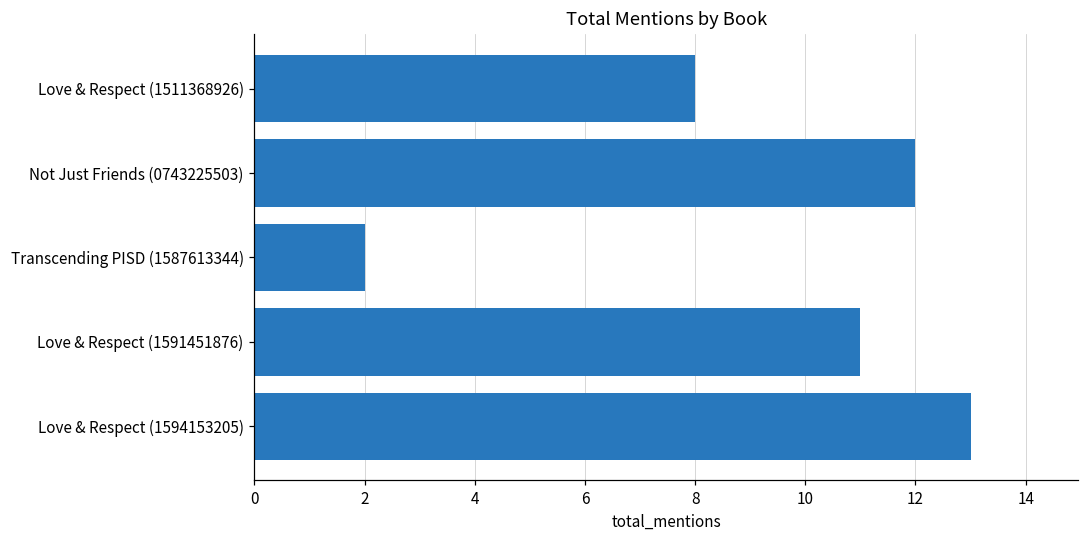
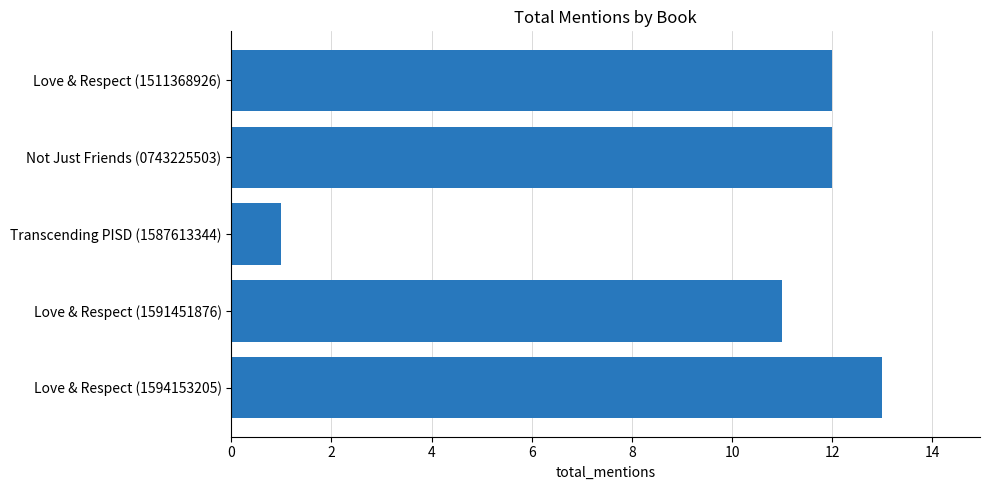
Love & Respect (1511368926): 8 -> 12
Transcending PISD (1587613344): 2 -> 1
